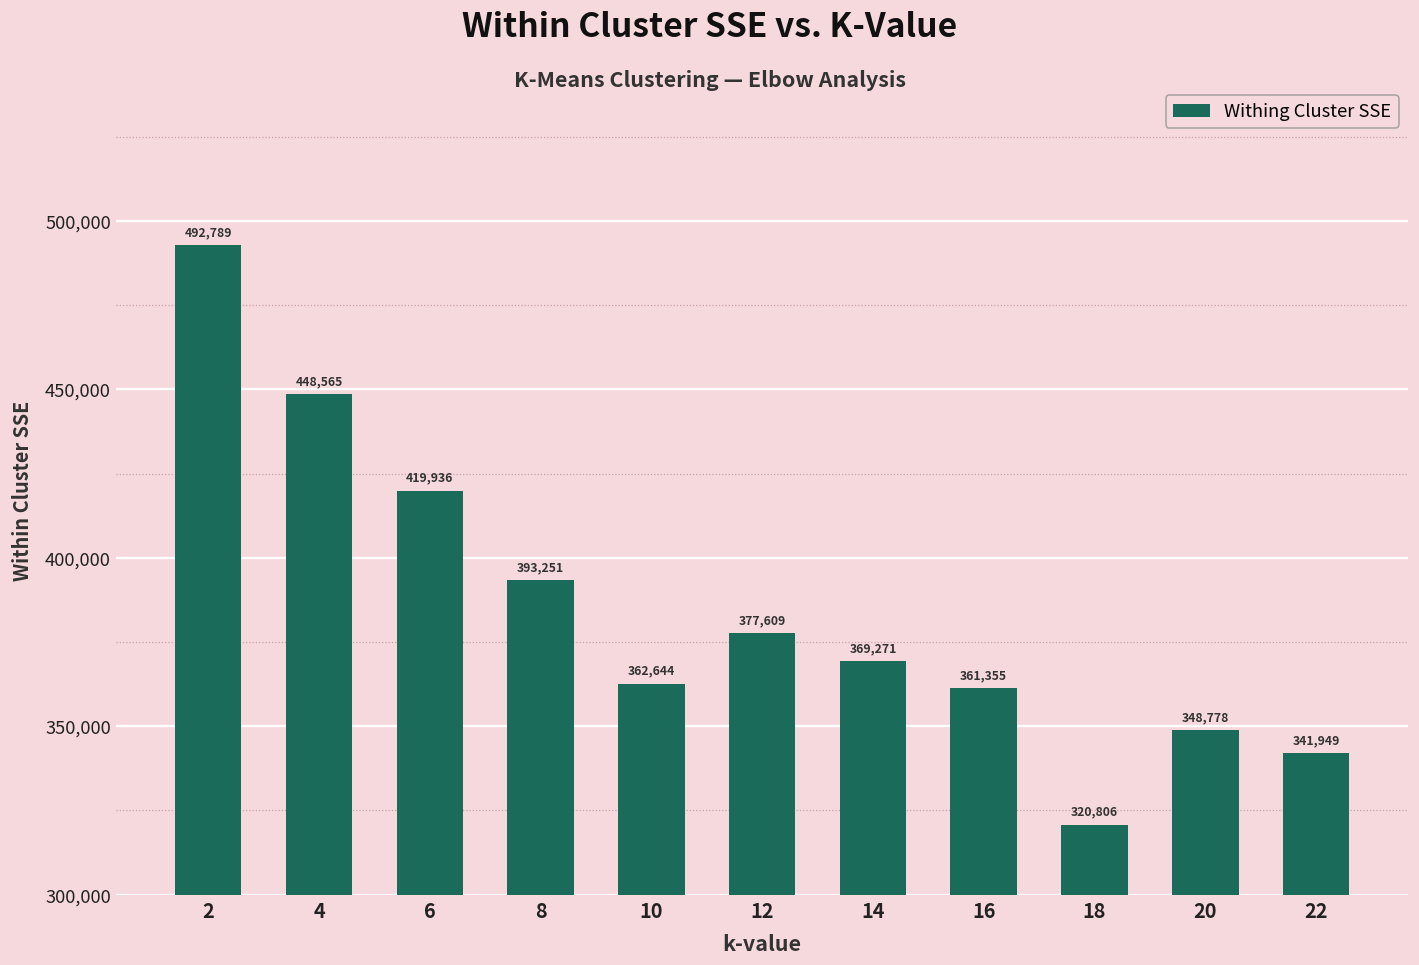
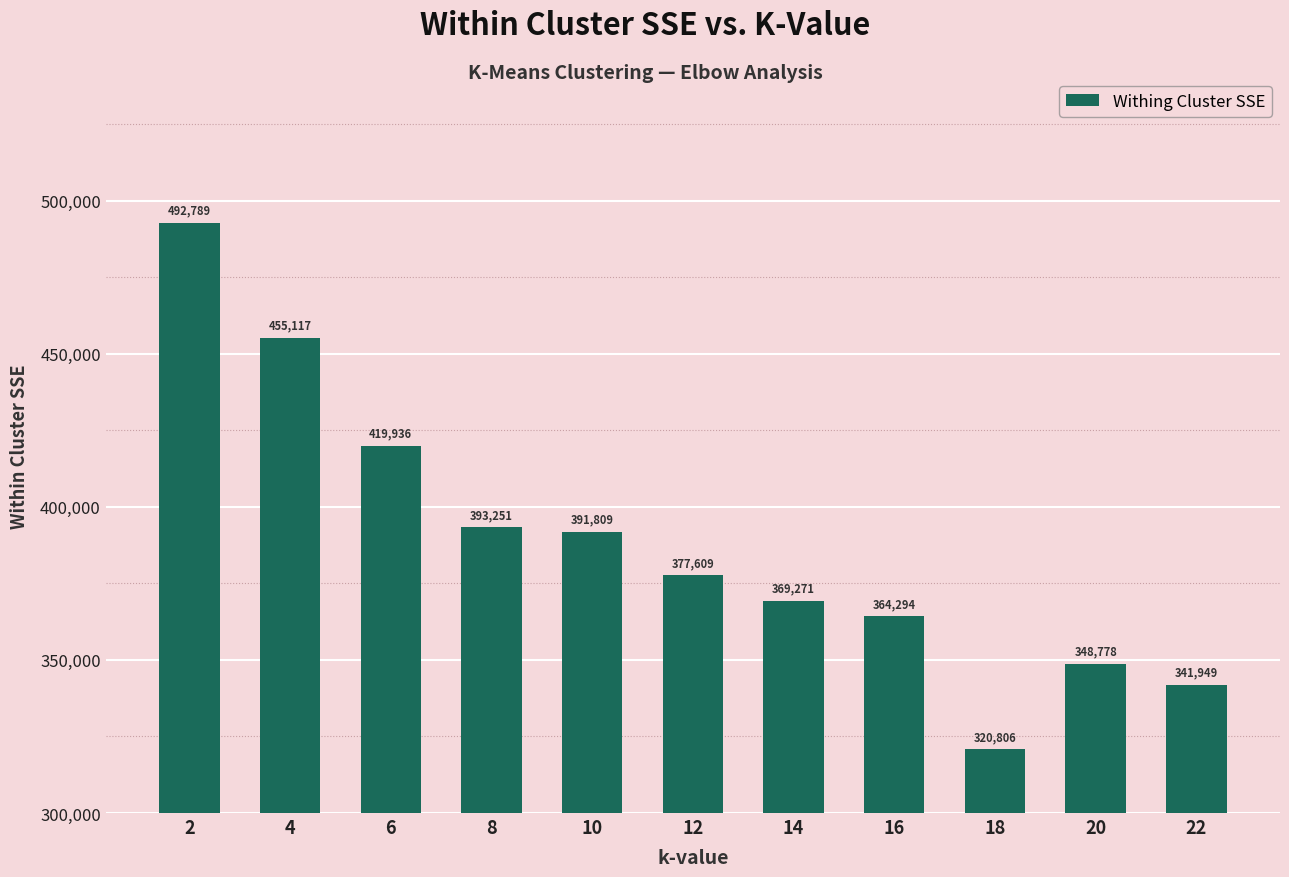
4: 448,565 -> 455,117
10: 362,644 -> 391,809
16: 361,355 -> 364,294
